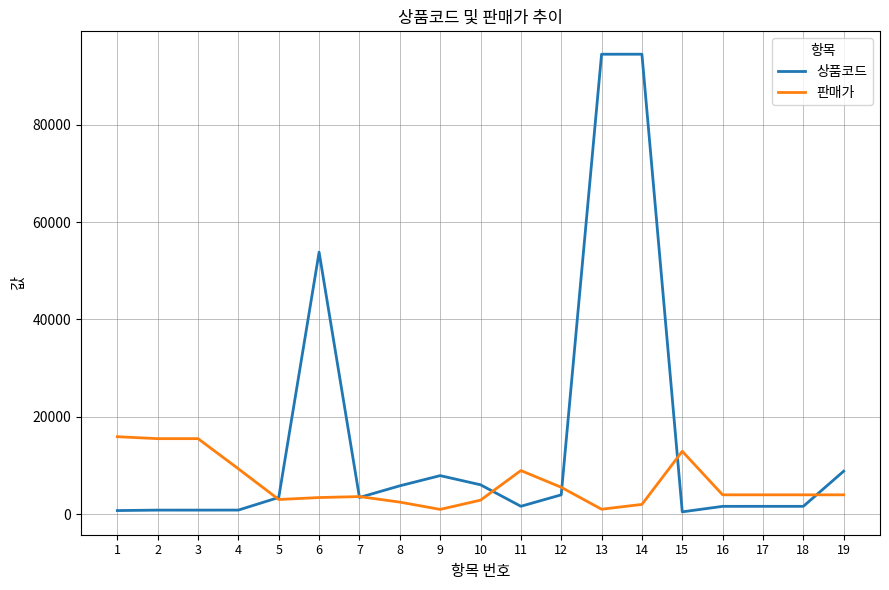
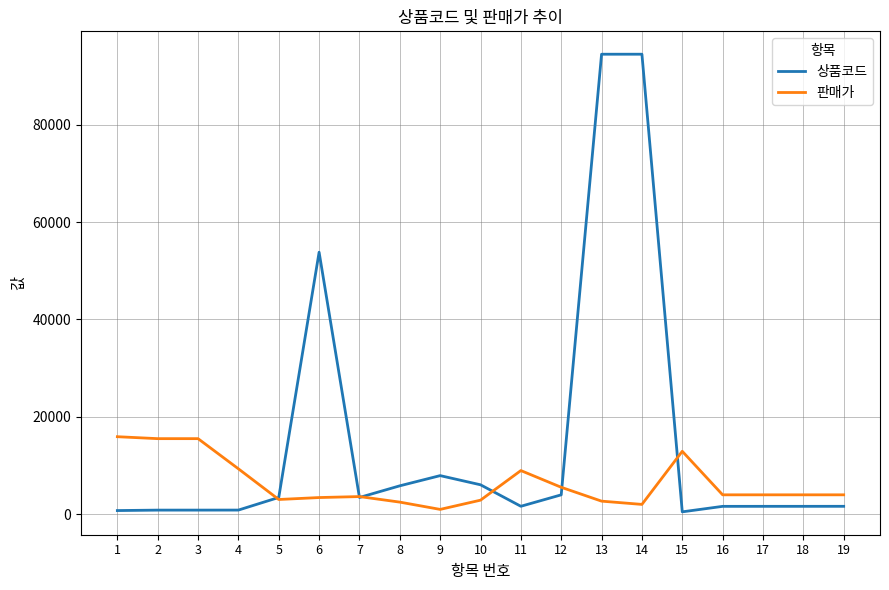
판매가, 13: 1000 -> 3000
상품코드, 19: 9000 -> 2000
